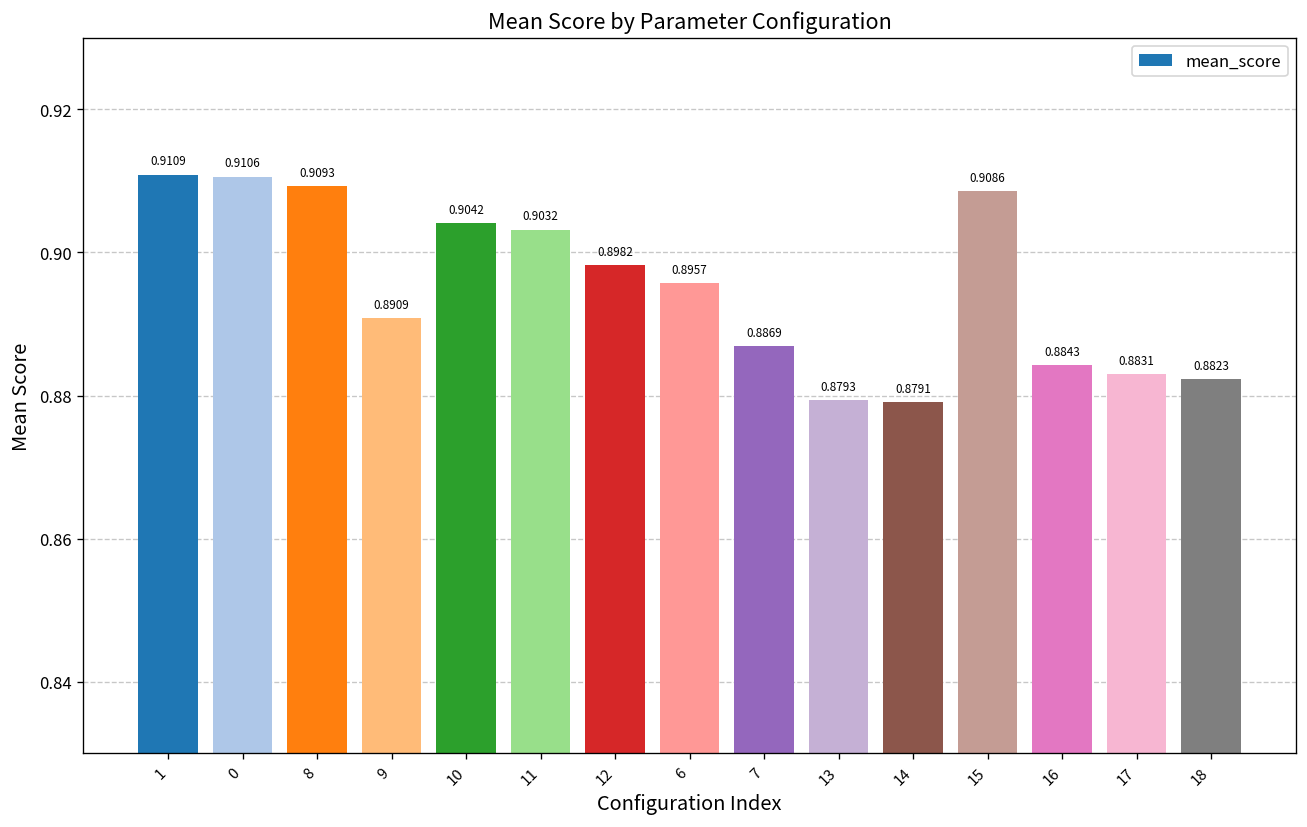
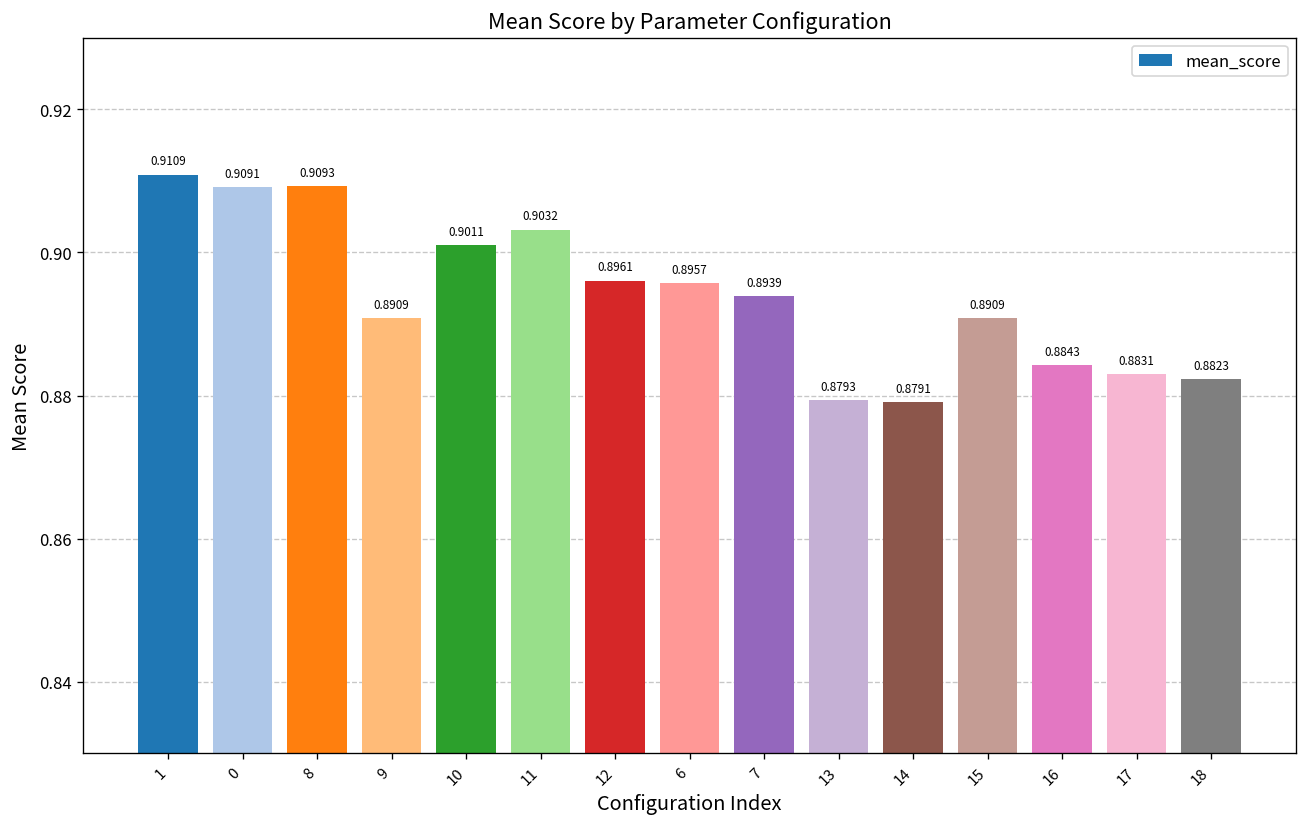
0: 0.9106 -> 0.9091
10: 0.9042 -> 0.9011
12: 0.8982 -> 0.8961
7: 0.8869 -> 0.8939
15: 0.9086 -> 0.8909
